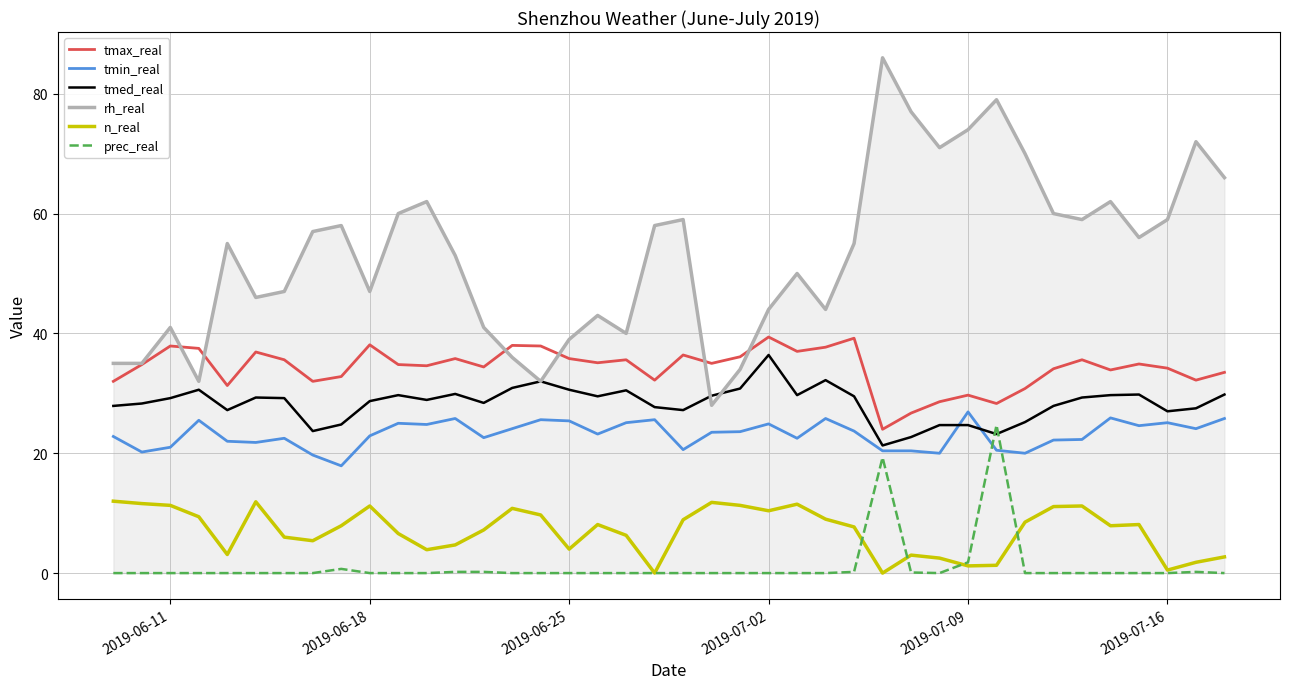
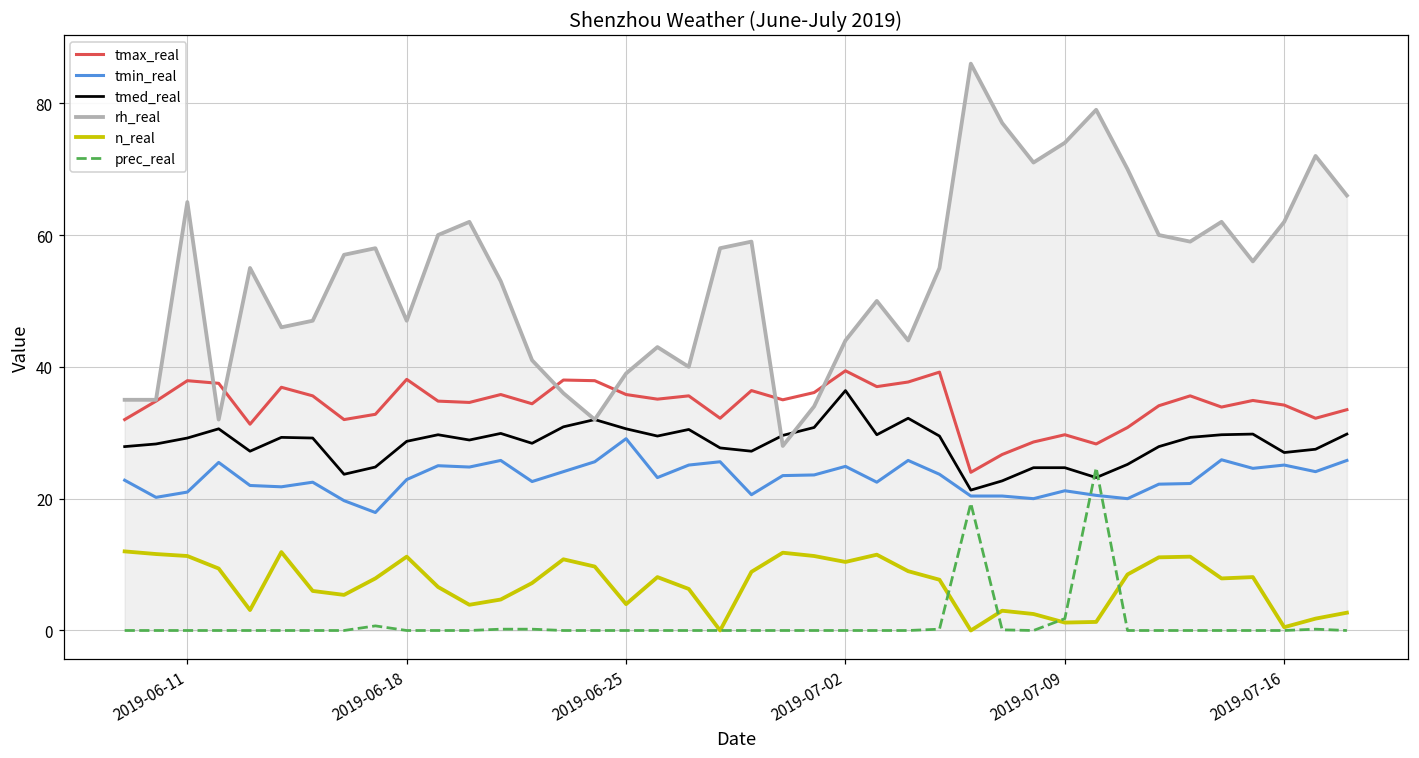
rh_real, 2019-06-11: 41 -> 65
tmin_real, 2019-06-25: 25 -> 29
tmin_real, 2019-07-09: 27 -> 21
rh_real, 2019-07-16: 59 -> 62
